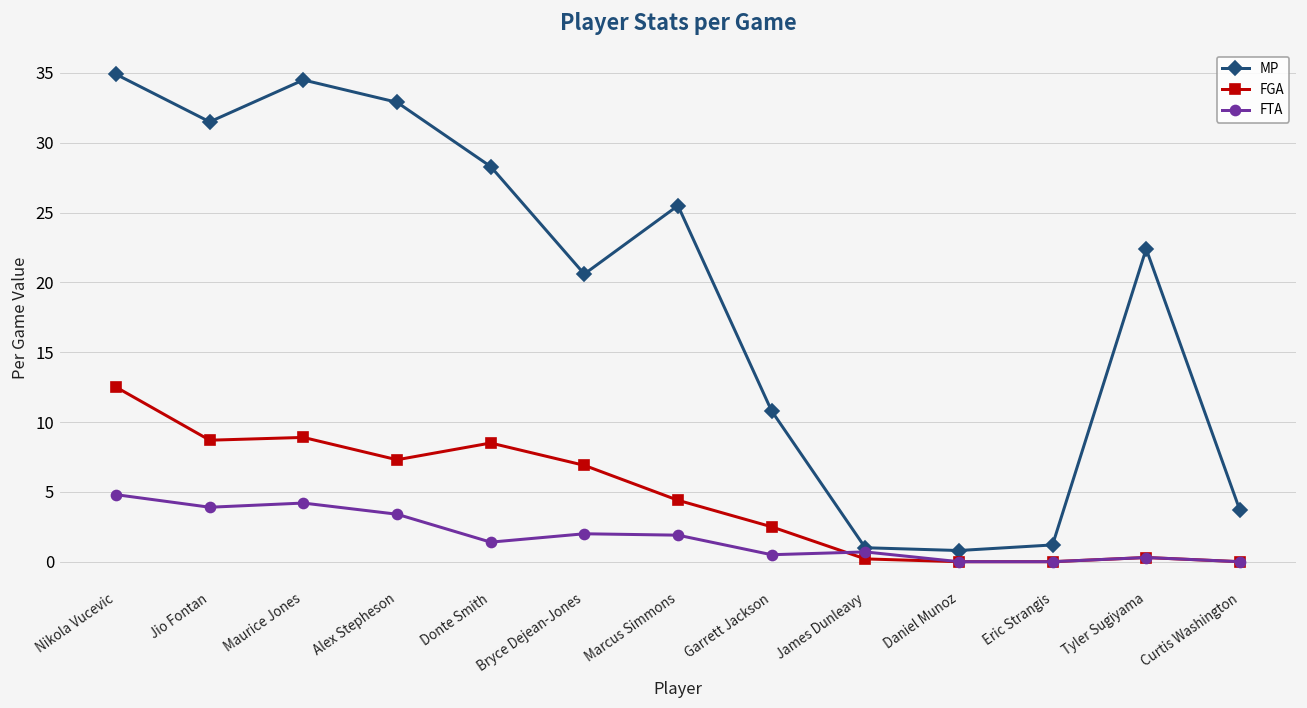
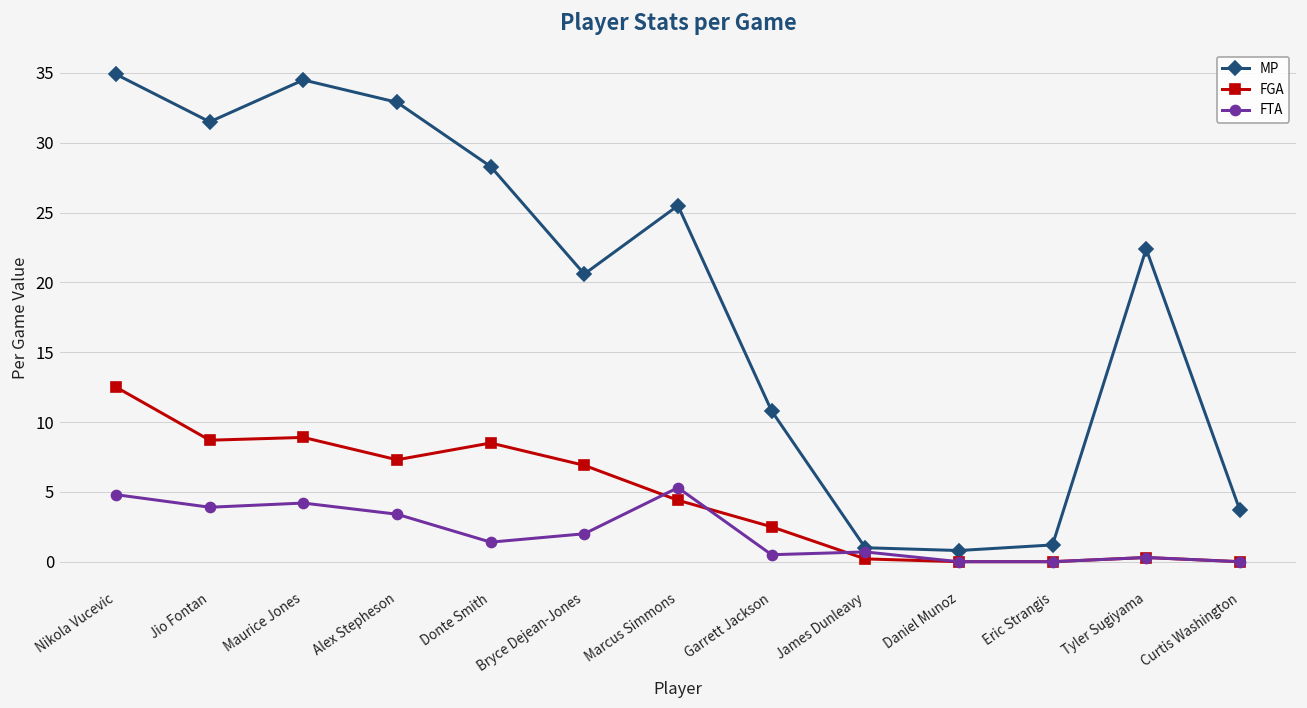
FTA, Marcus Simmons: 1.9 -> 5.3
